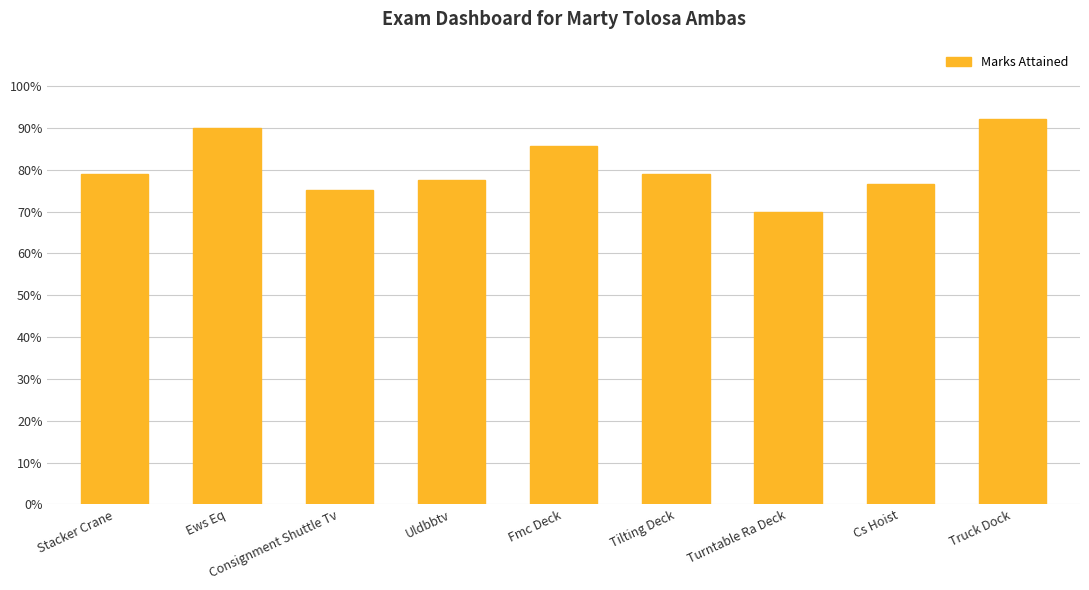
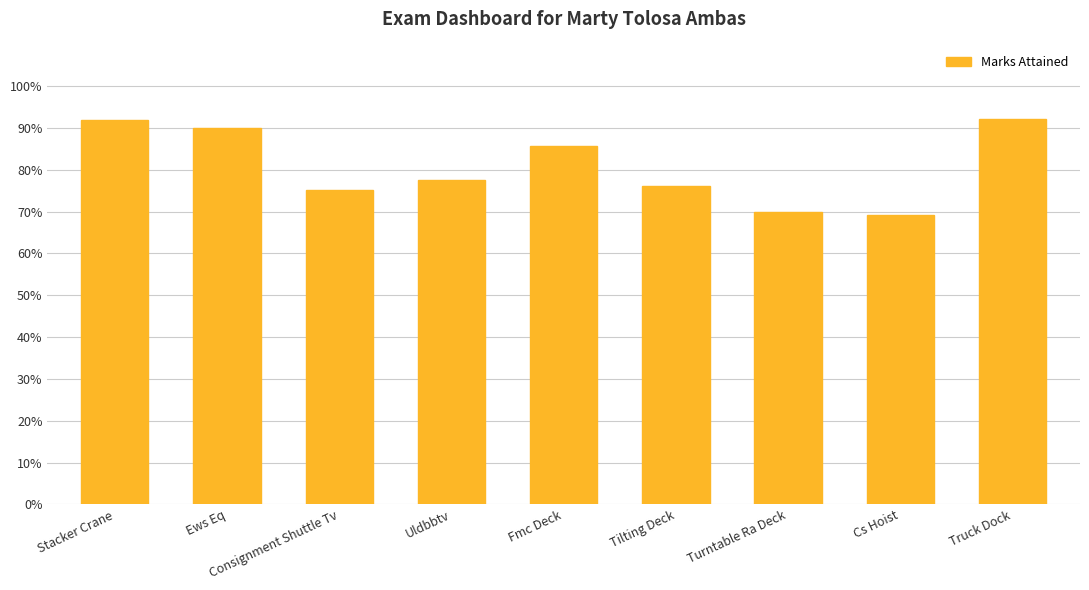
Stacker Crane: 79% -> 92%
Tilting Deck: 79% -> 76%
Cs Hoist: 77% -> 69%
